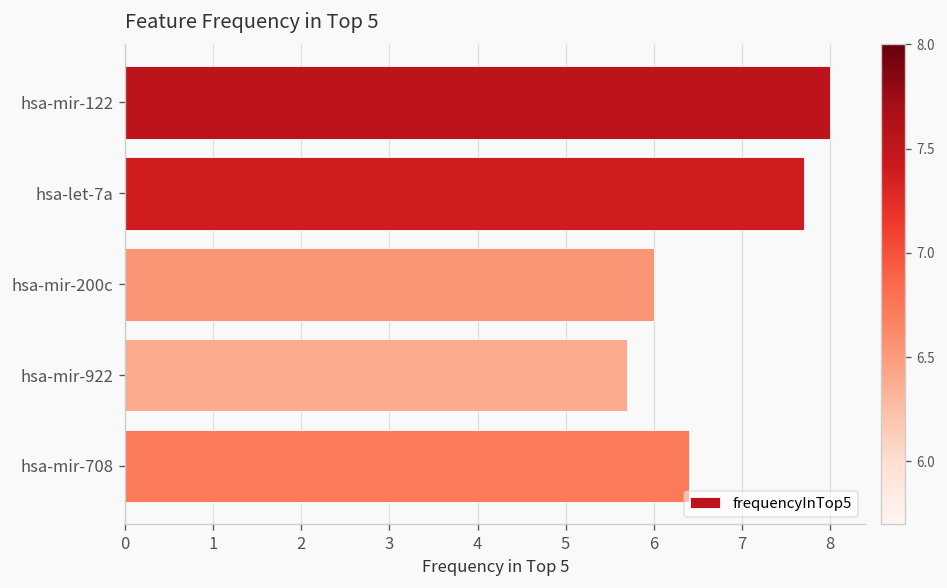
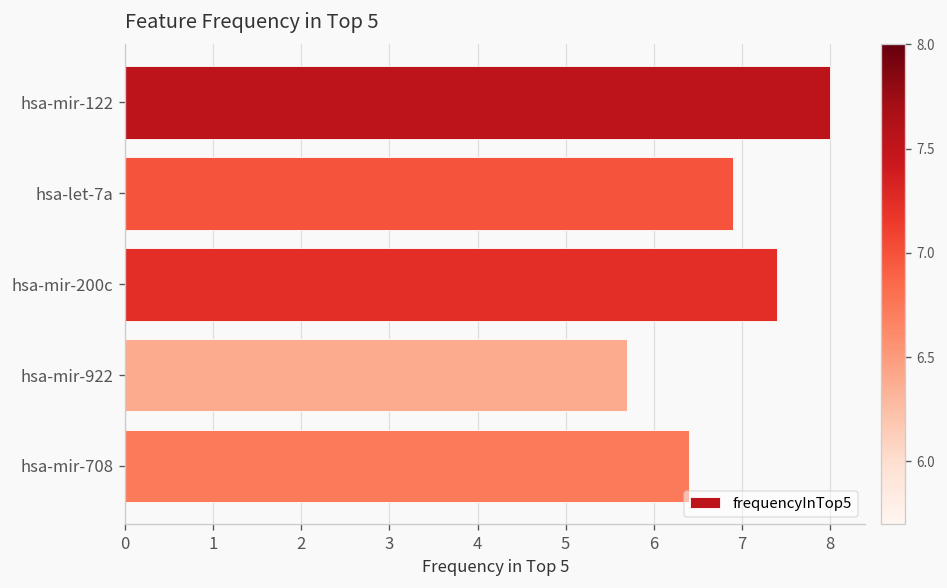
hsa-let-7a: 7.7 -> 6.9
hsa-mir-200c: 6.0 -> 7.4
